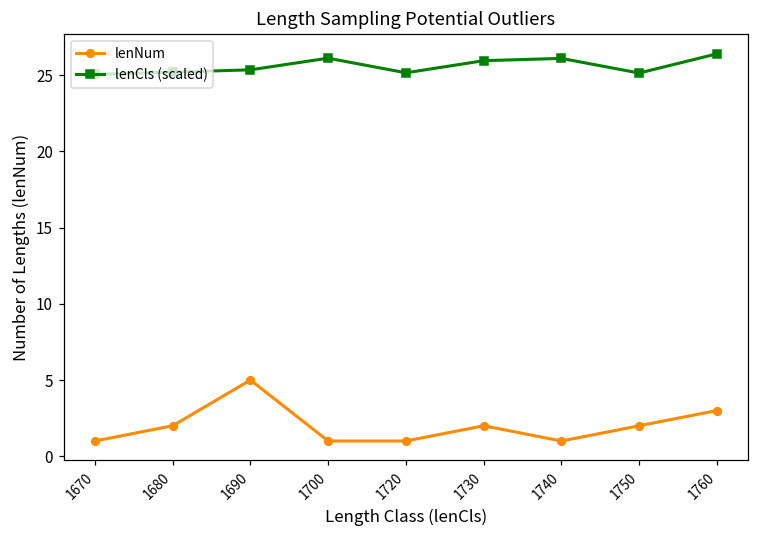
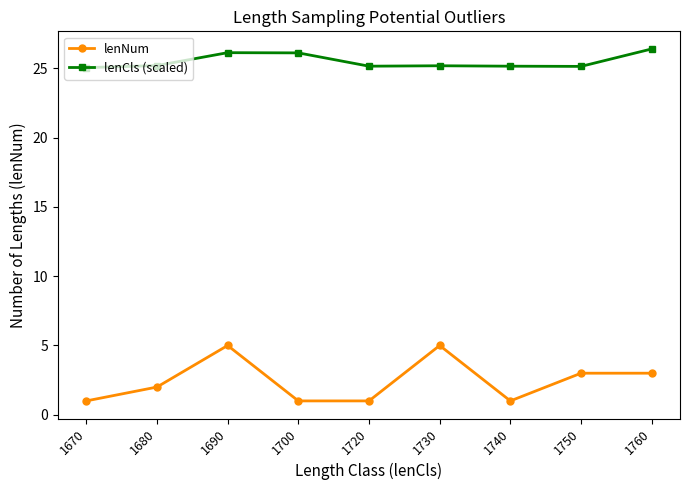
lenCls (scaled), 1690: 25.3 -> 26.1
lenNum, 1730: 2 -> 5
lenCls (scaled), 1730: 26.0 -> 25.2
lenCls (scaled), 1740: 26.1 -> 25.2
lenNum, 1750: 2 -> 3
